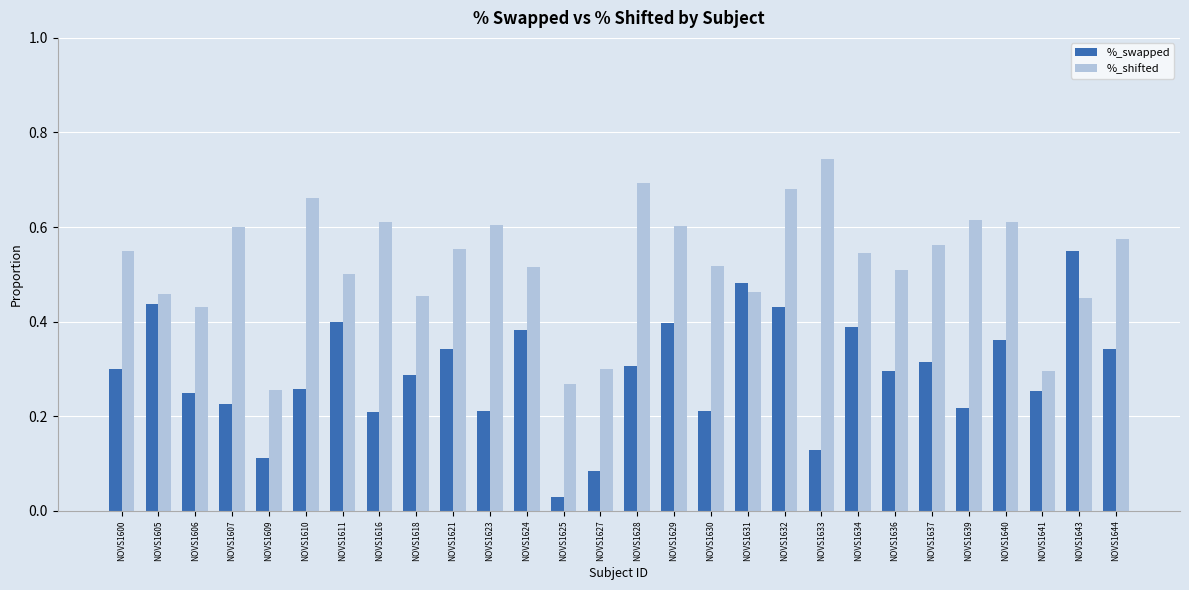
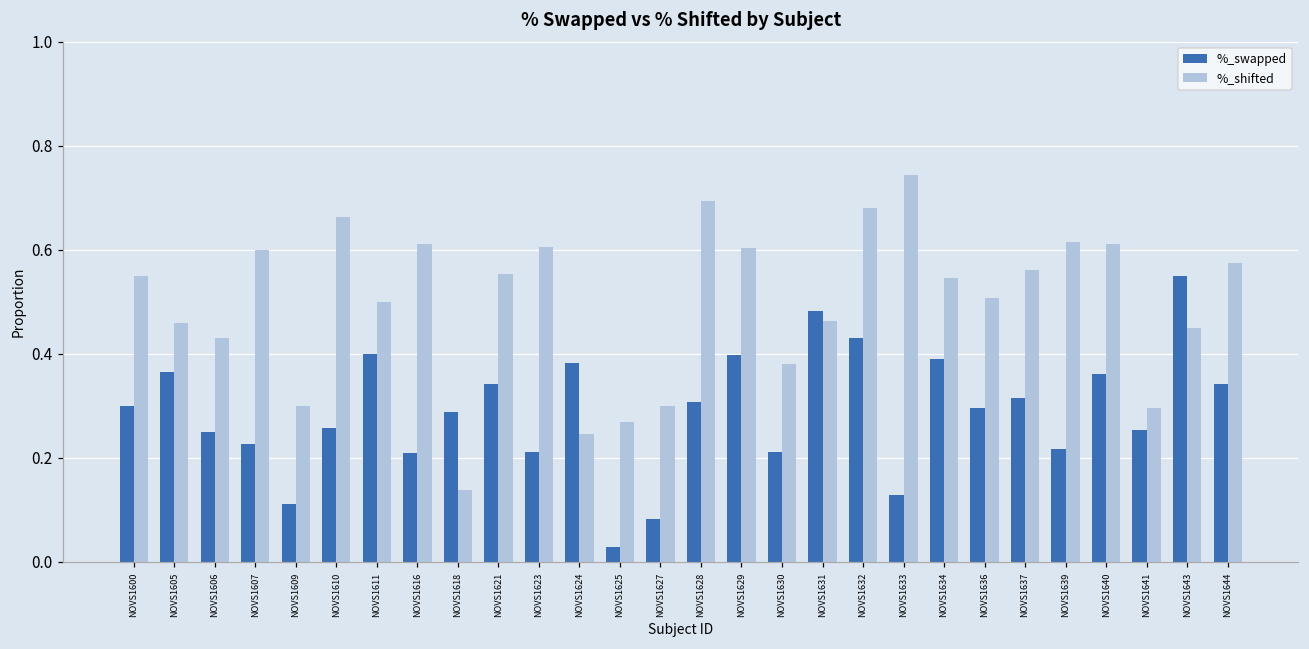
%_swapped, NOVS1605: 0.44 -> 0.36
%_shifted, NOVS1609: 0.26 -> 0.30
%_shifted, NOVS1618: 0.45 -> 0.14
%_shifted, NOVS1624: 0.51 -> 0.25
%_shifted, NOVS1630: 0.52 -> 0.38
